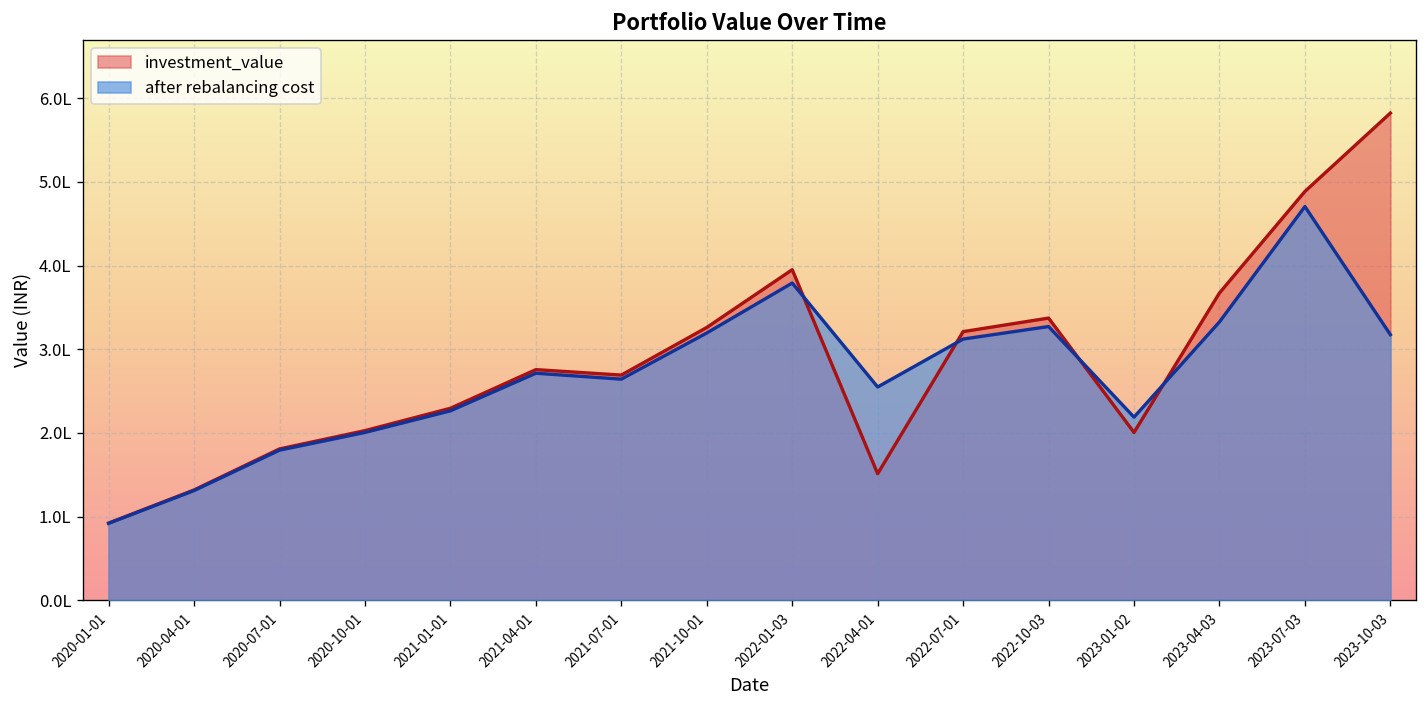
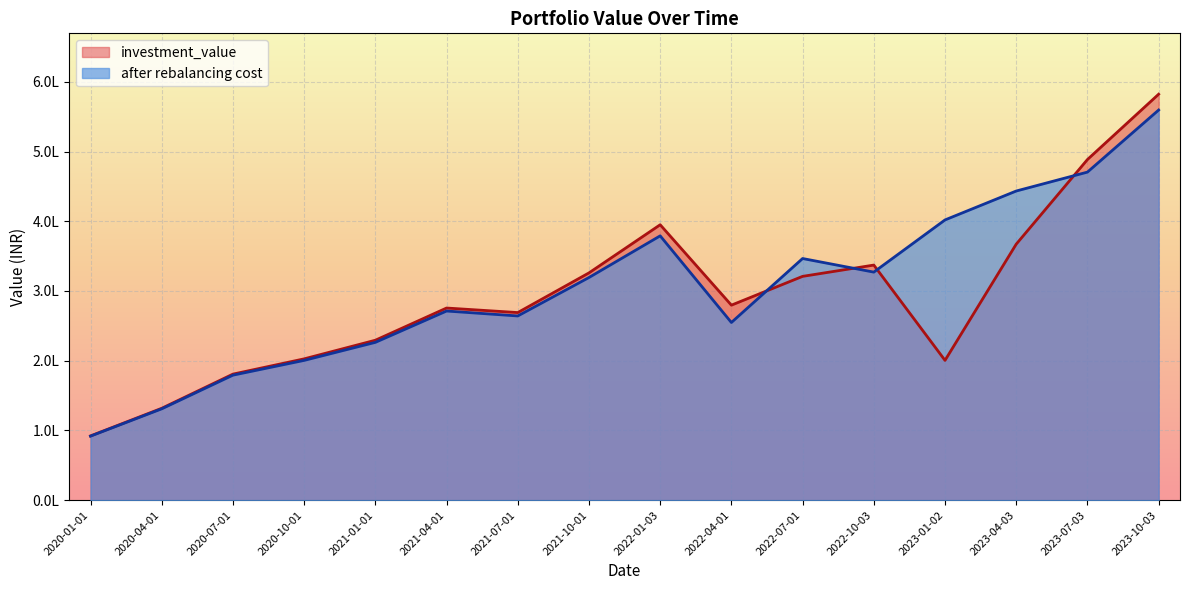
investment_value, 2022-04-01: 1.5L -> 2.8L
after rebalancing cost, 2022-07-01: 3.1L -> 3.5L
after rebalancing cost, 2023-01-02: 2.2L -> 4.0L
after rebalancing cost, 2023-04-03: 3.3L -> 4.4L
after rebalancing cost, 2023-10-03: 3.2L -> 5.6L
